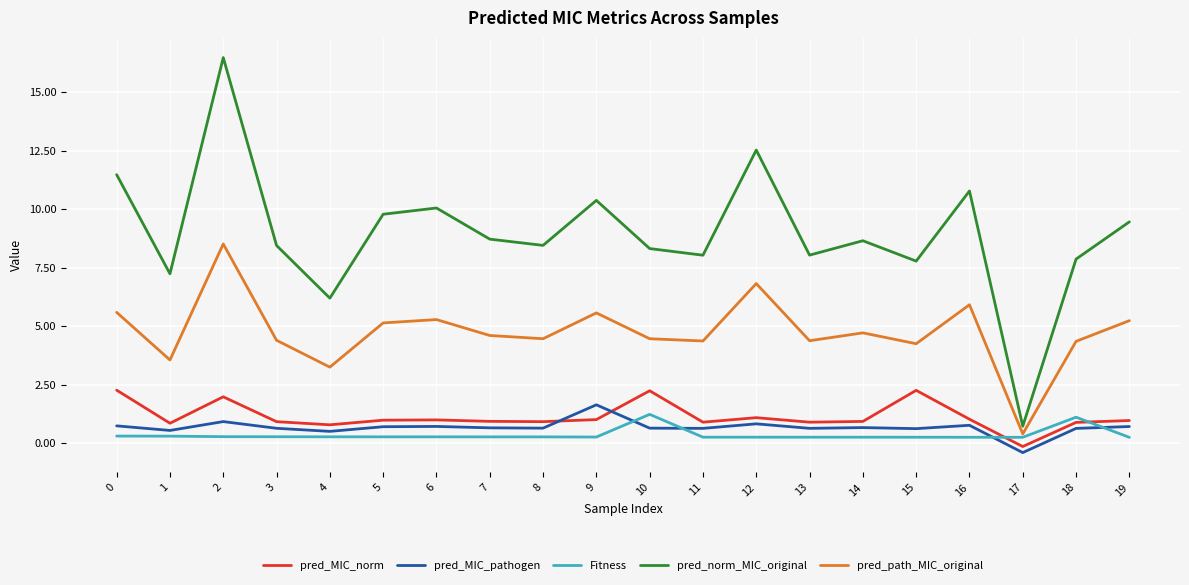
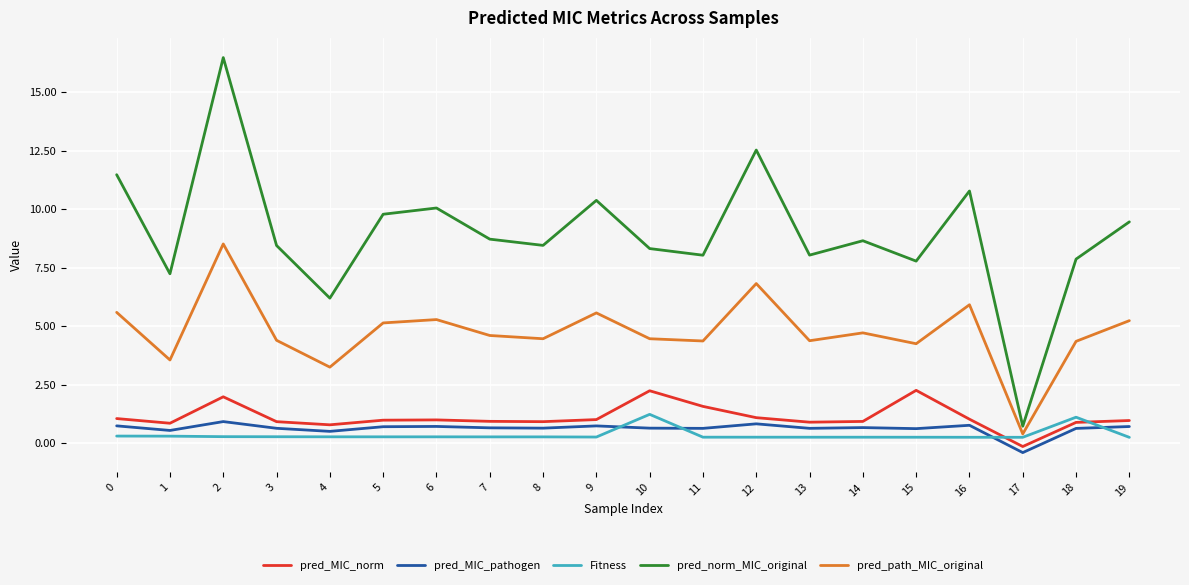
pred_MIC_norm, 0: 2.3 -> 1.1
pred_MIC_pathogen, 9: 1.6 -> 0.7
pred_MIC_norm, 11: 0.9 -> 1.6
